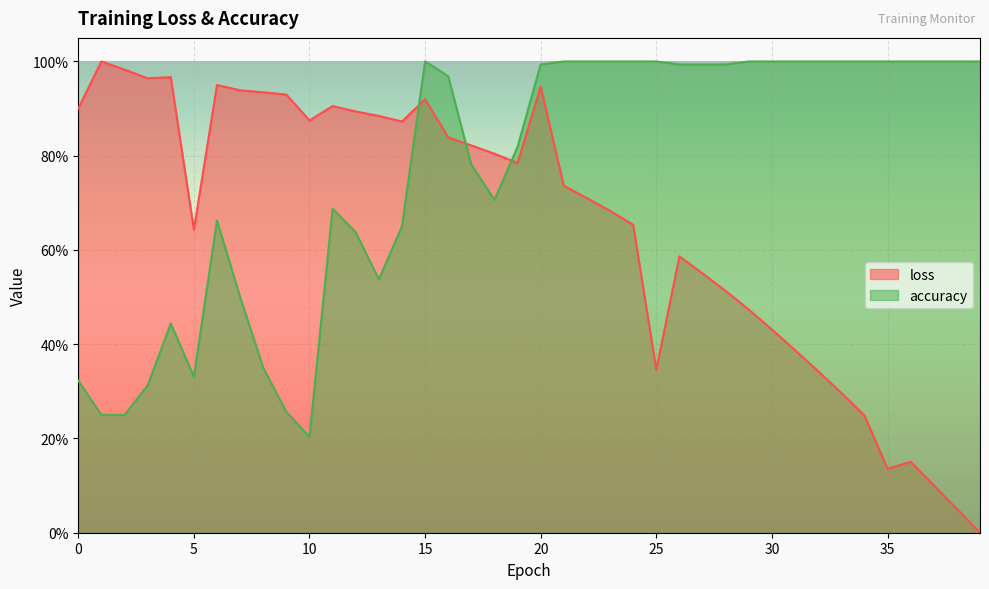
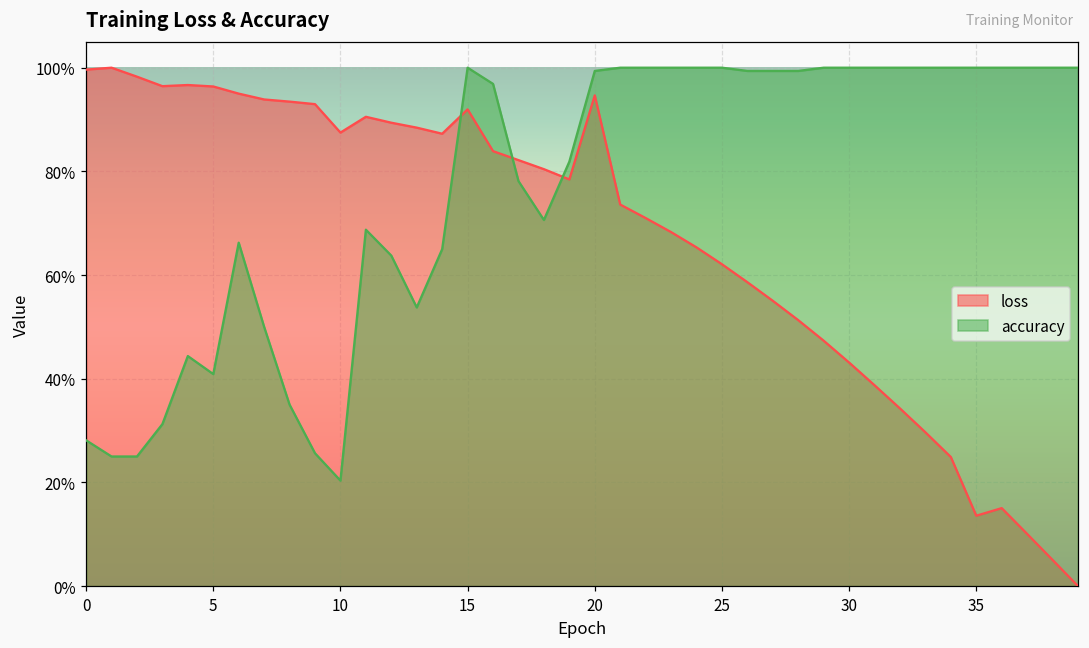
loss, 0: 90% -> 100%
accuracy, 0: 32% -> 28%
loss, 5: 64% -> 96%
accuracy, 5: 33% -> 41%
loss, 25: 35% -> 62%
